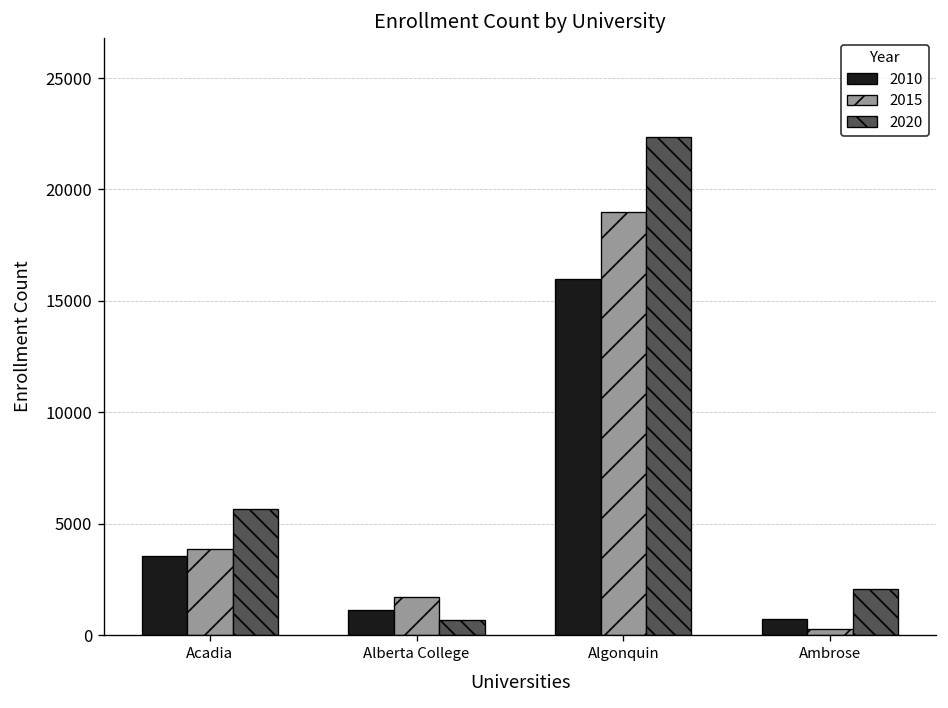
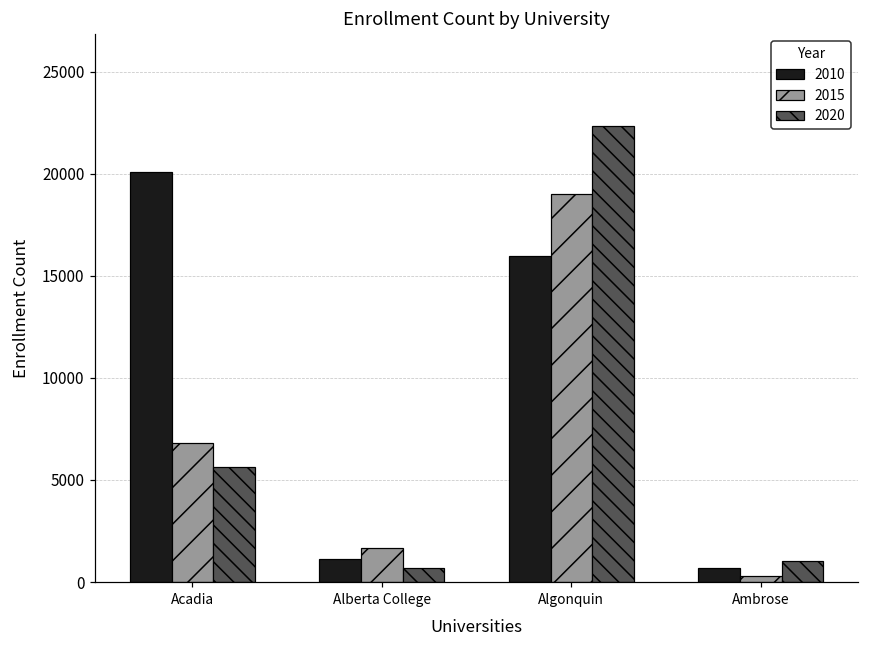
2010, Acadia: 3600 -> 20100
2015, Acadia: 3900 -> 6800
2020, Ambrose: 2100 -> 1000
